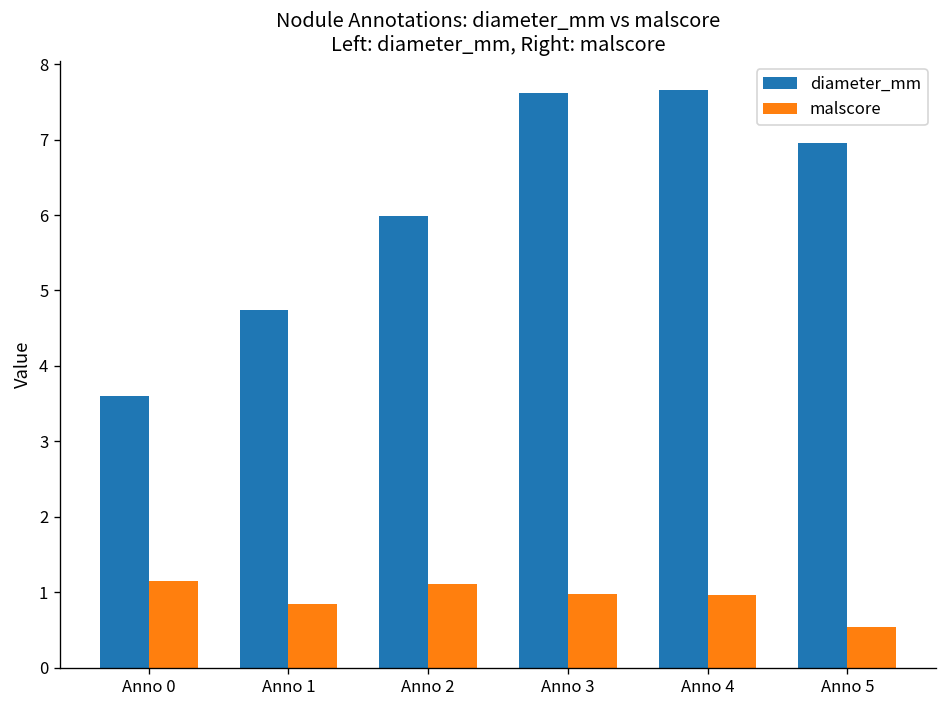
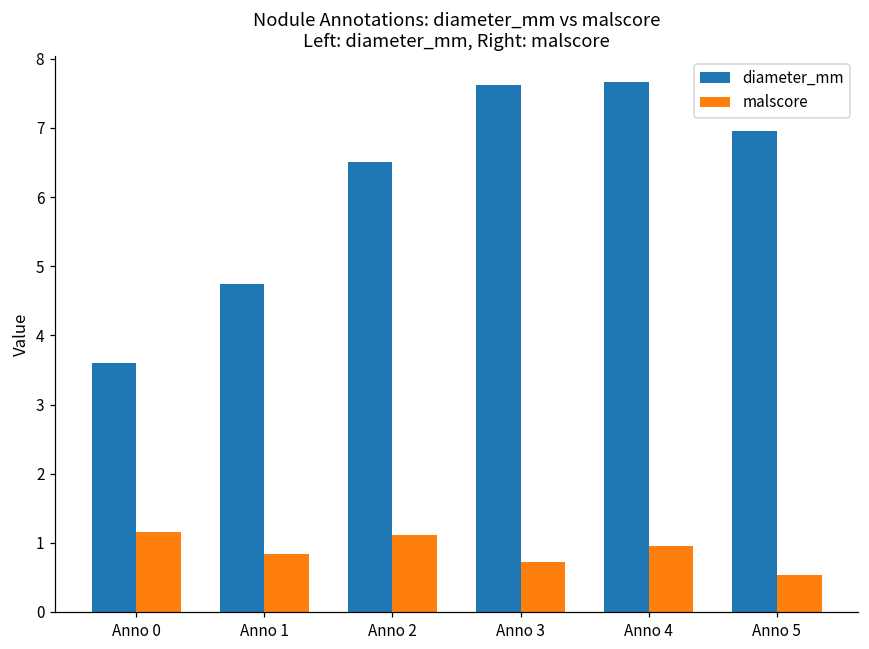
diameter_mm, Anno 2: 6.0 -> 6.5
malscore, Anno 3: 1.0 -> 0.7
